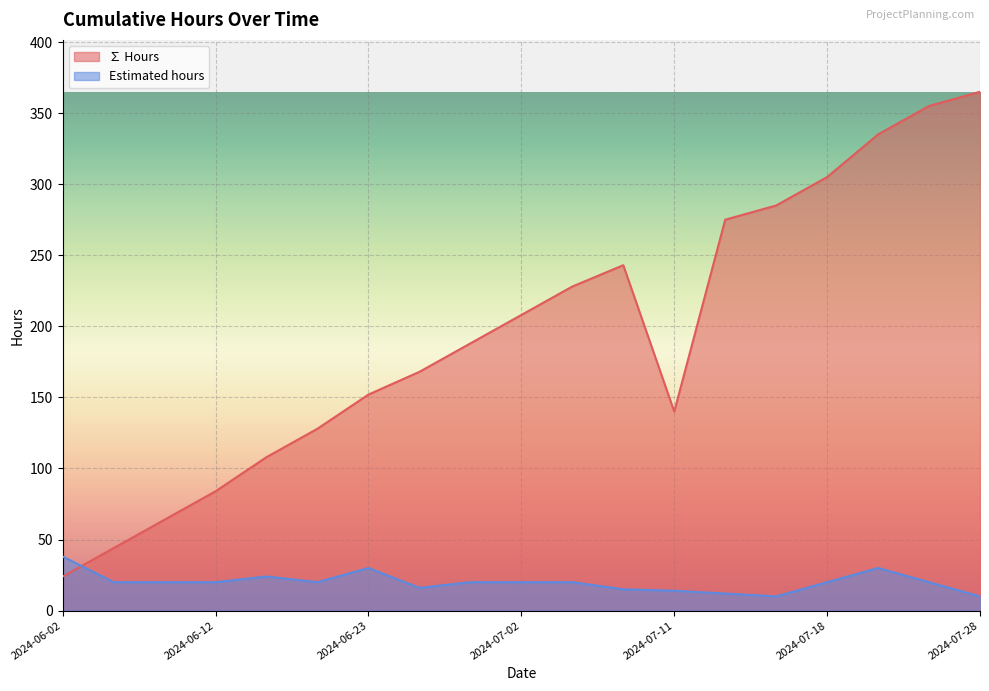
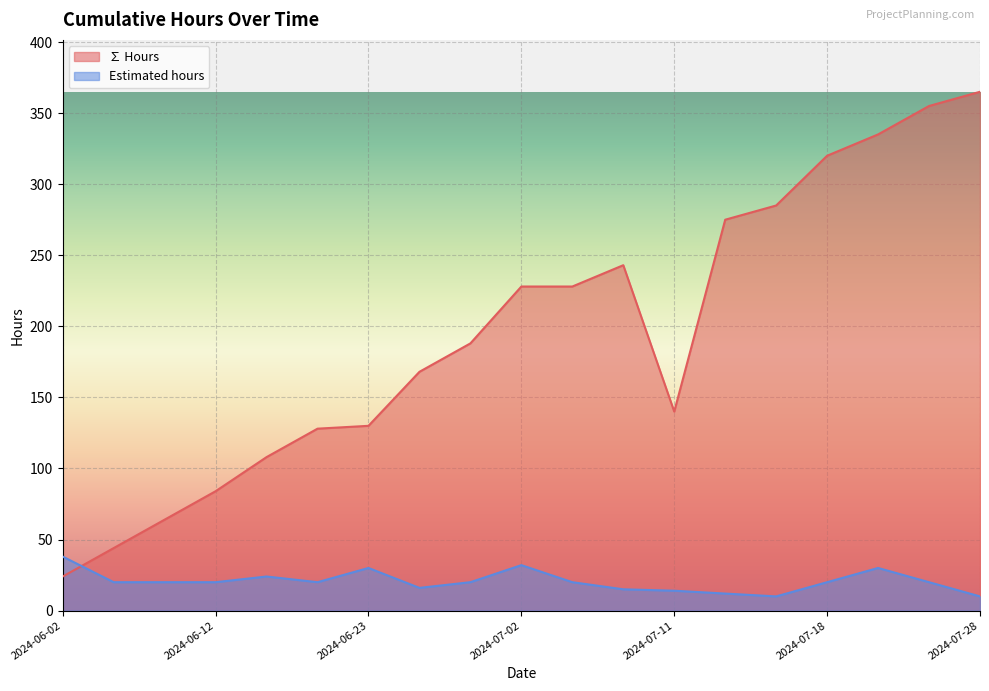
∑ Hours, 2024-06-23: 152 -> 130
∑ Hours, 2024-07-02: 208 -> 228
Estimated hours, 2024-07-02: 20 -> 32
∑ Hours, 2024-07-18: 305 -> 320
